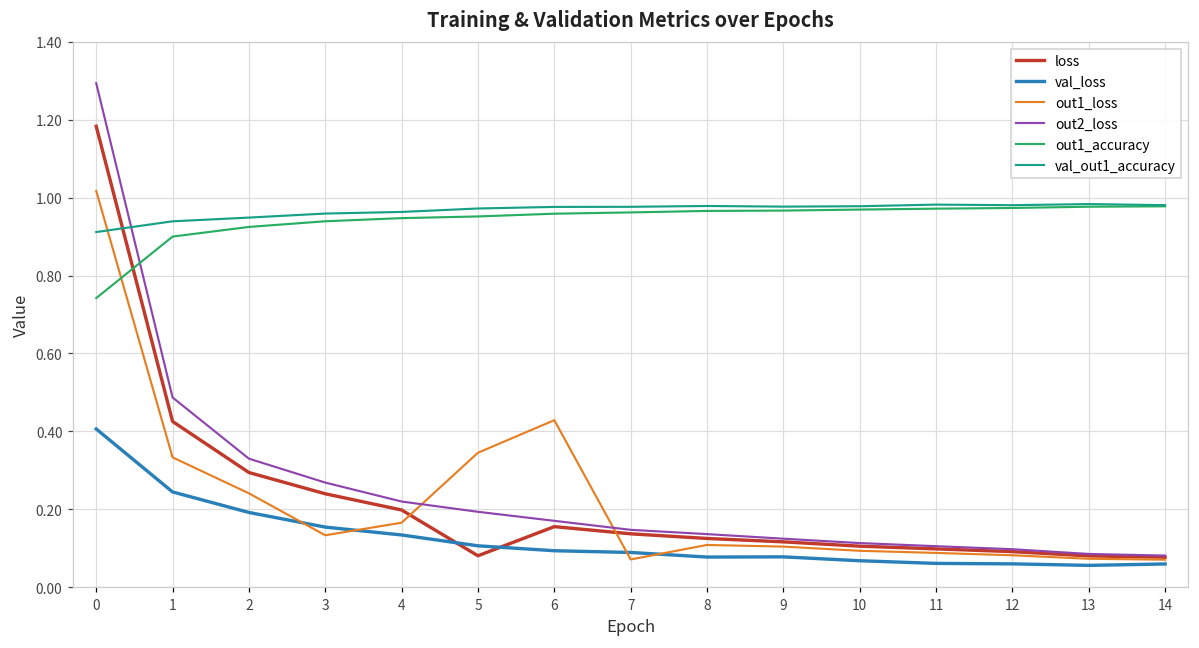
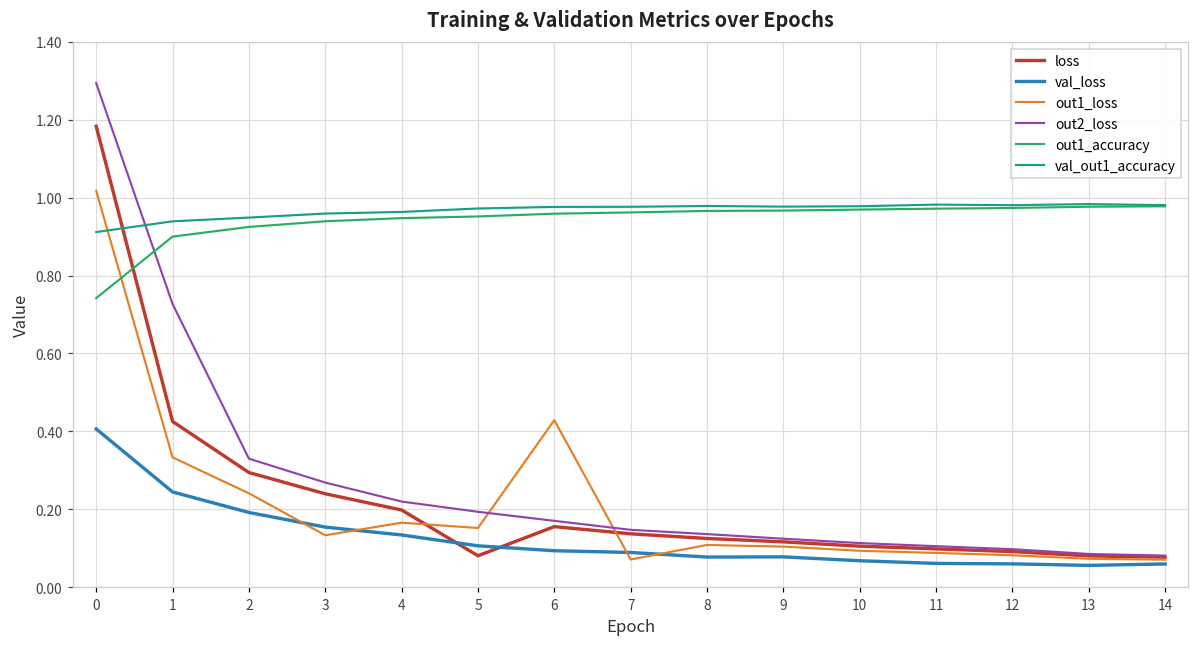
out2_loss, 1: 0.49 -> 0.73
out1_loss, 5: 0.35 -> 0.15
